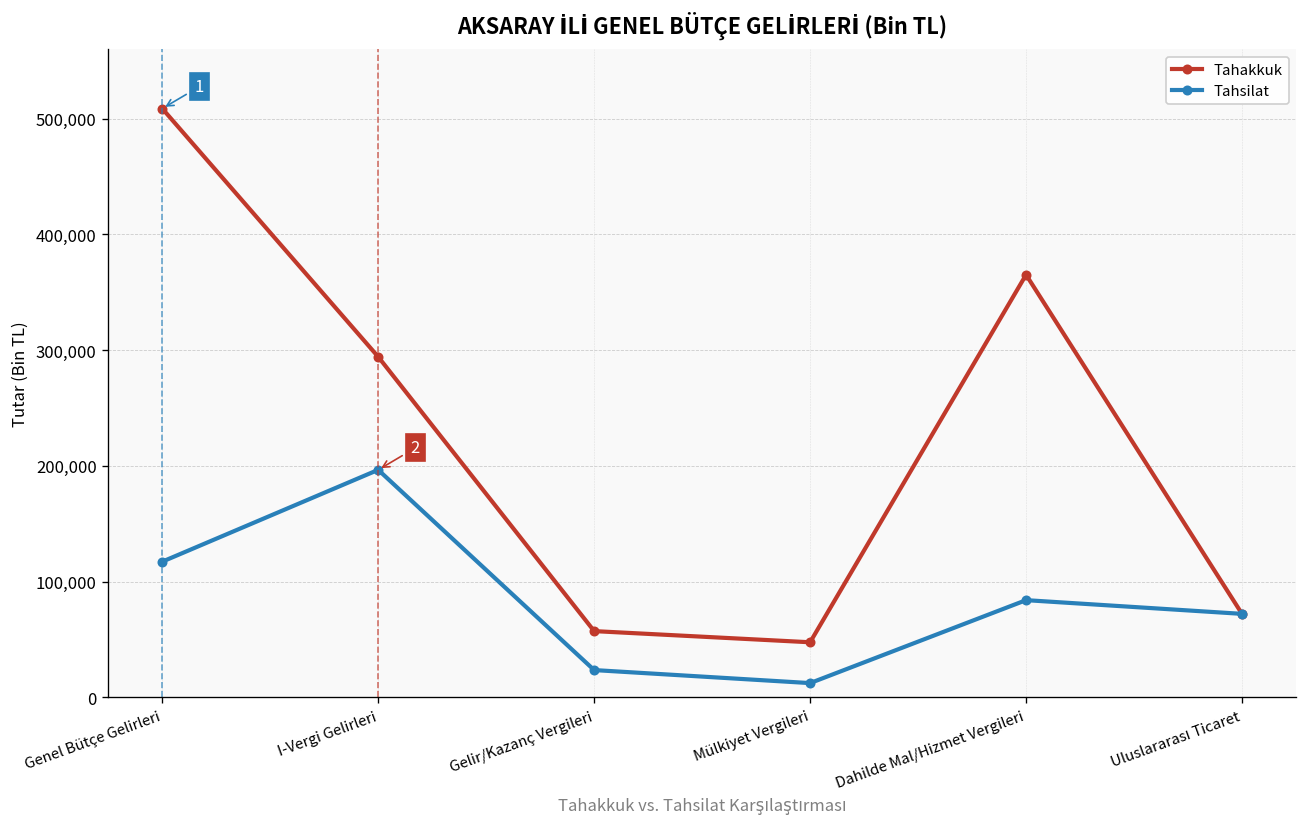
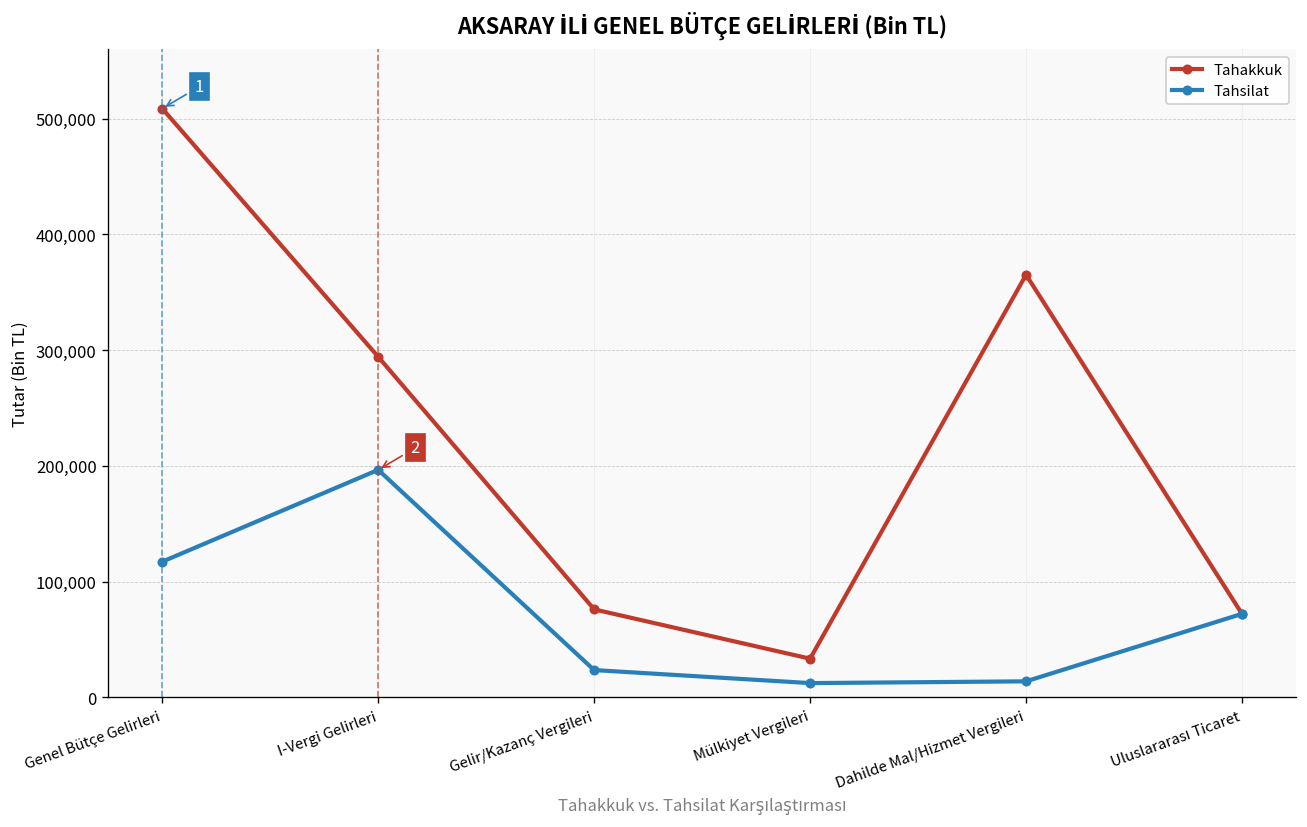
Tahakkuk, Gelir/Kazanç Vergileri: 60,000 -> 80,000
Tahakkuk, Mülkiyet Vergileri: 50,000 -> 30,000
Tahsilat, Dahilde Mal/Hizmet Vergileri: 80,000 -> 10,000
